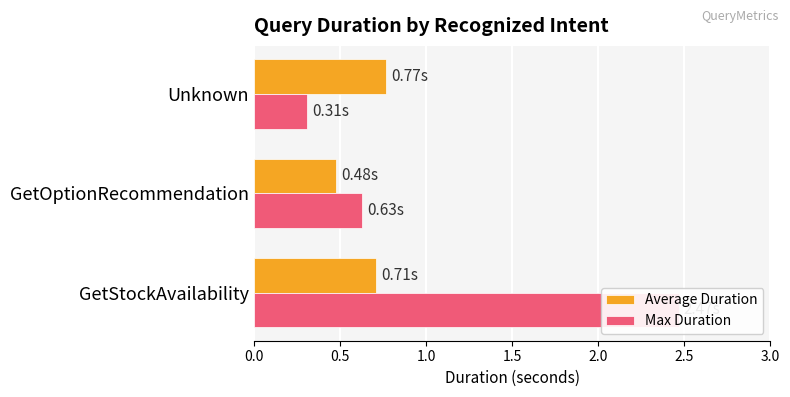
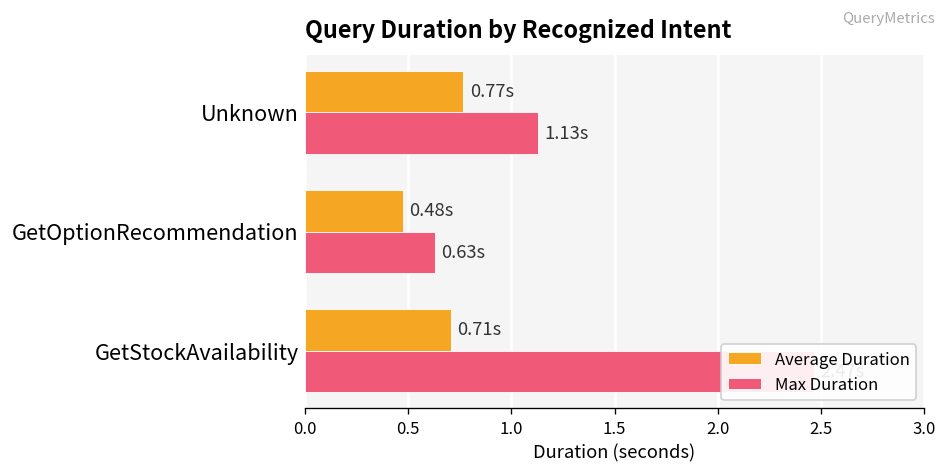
Max Duration, Unknown: 0.31s -> 1.13s
